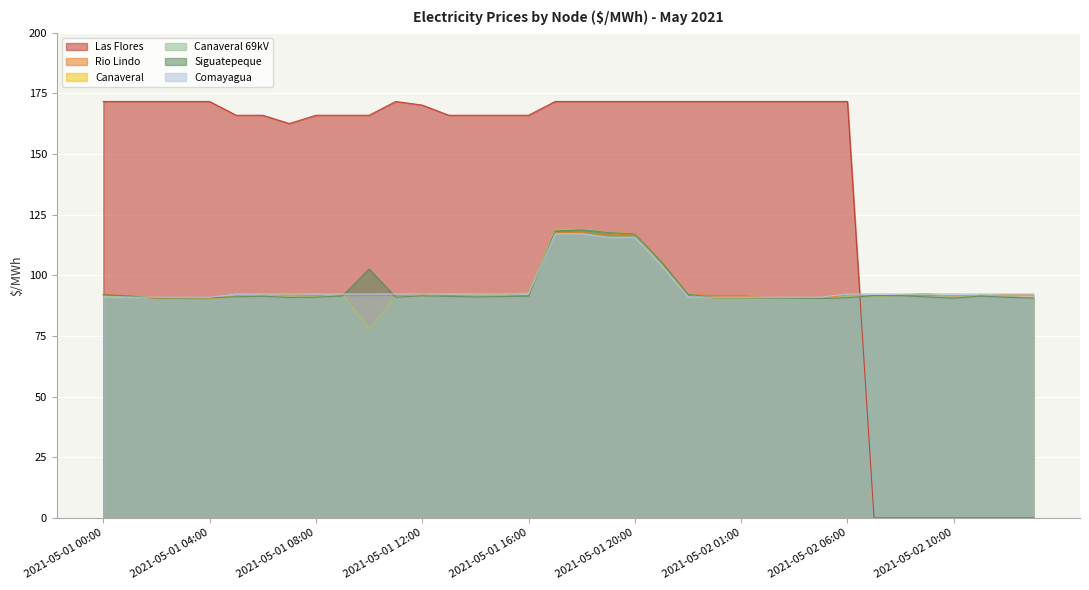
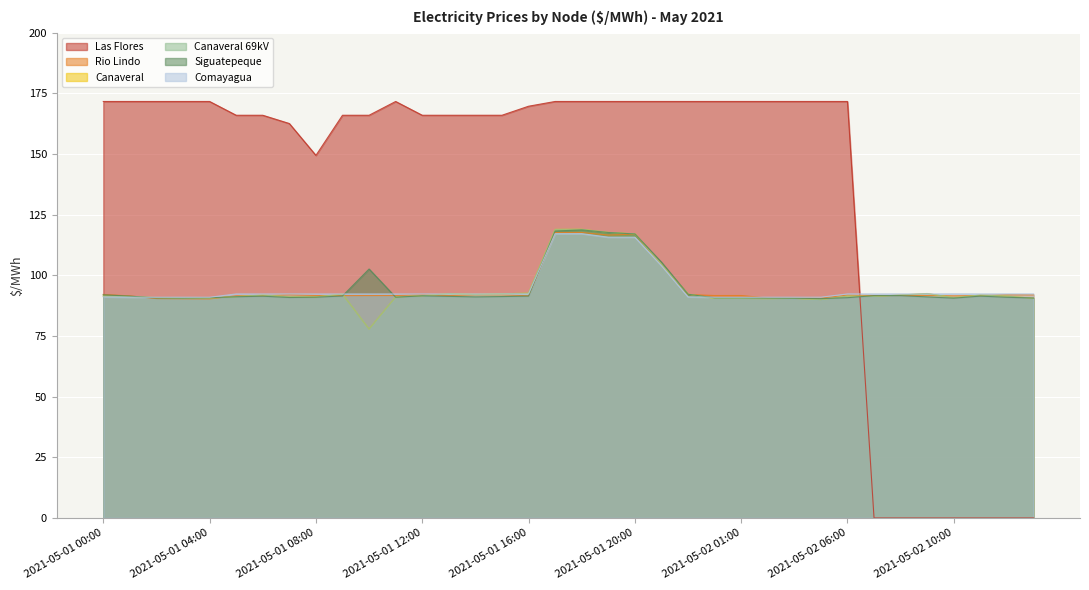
Las Flores, 2021-05-01 08:00: 166 -> 149
Las Flores, 2021-05-01 12:00: 170 -> 166
Las Flores, 2021-05-01 16:00: 166 -> 170
